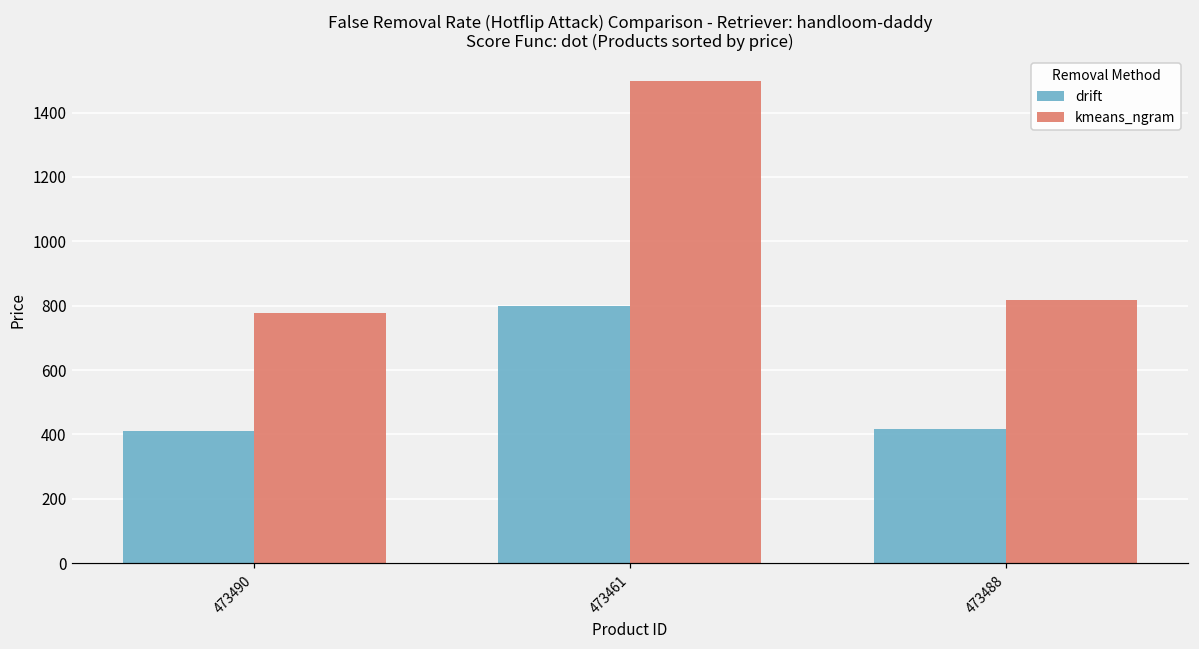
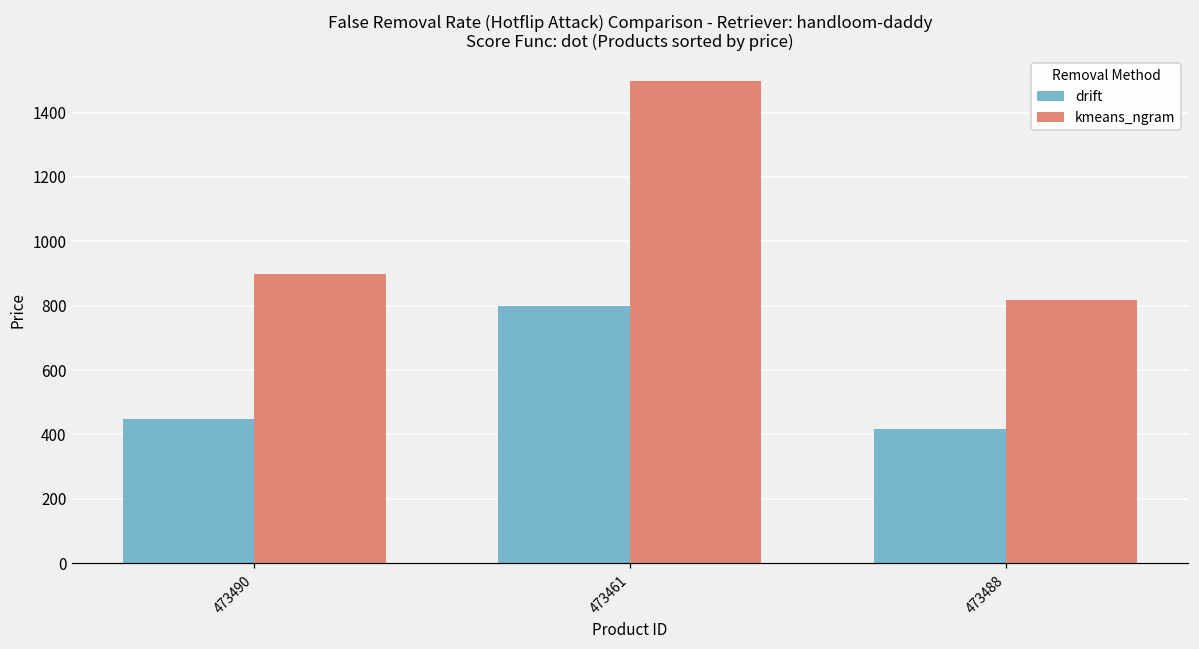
drift, 473490: 410 -> 450
kmeans_ngram, 473490: 780 -> 900
